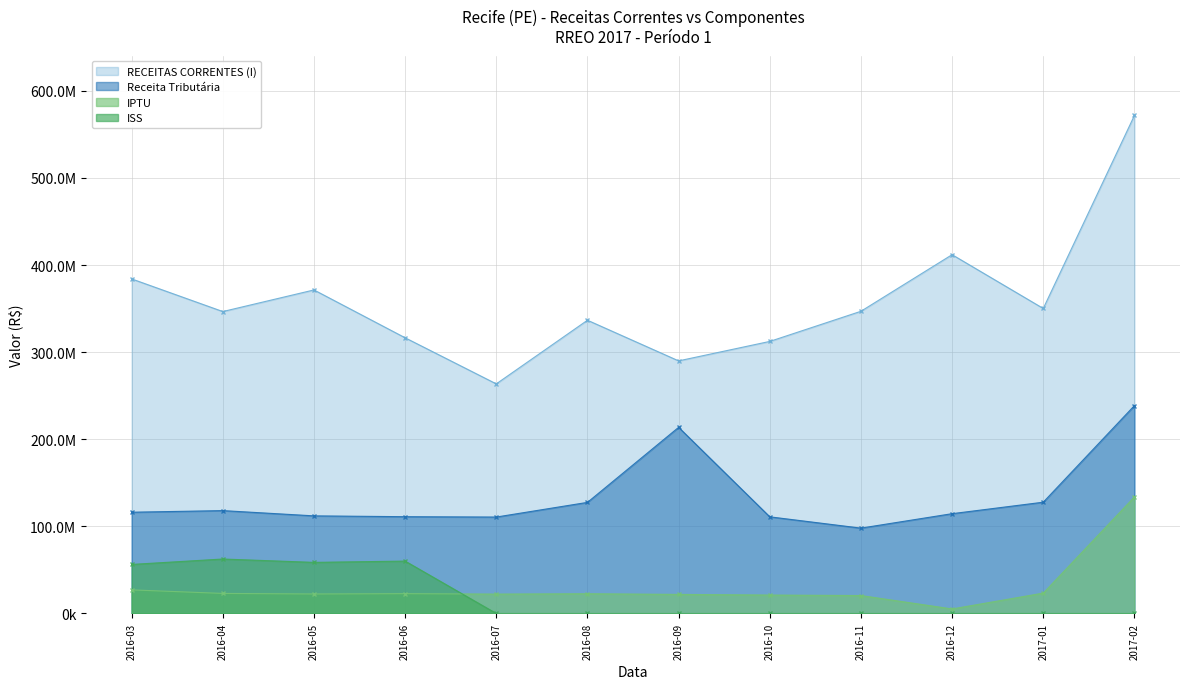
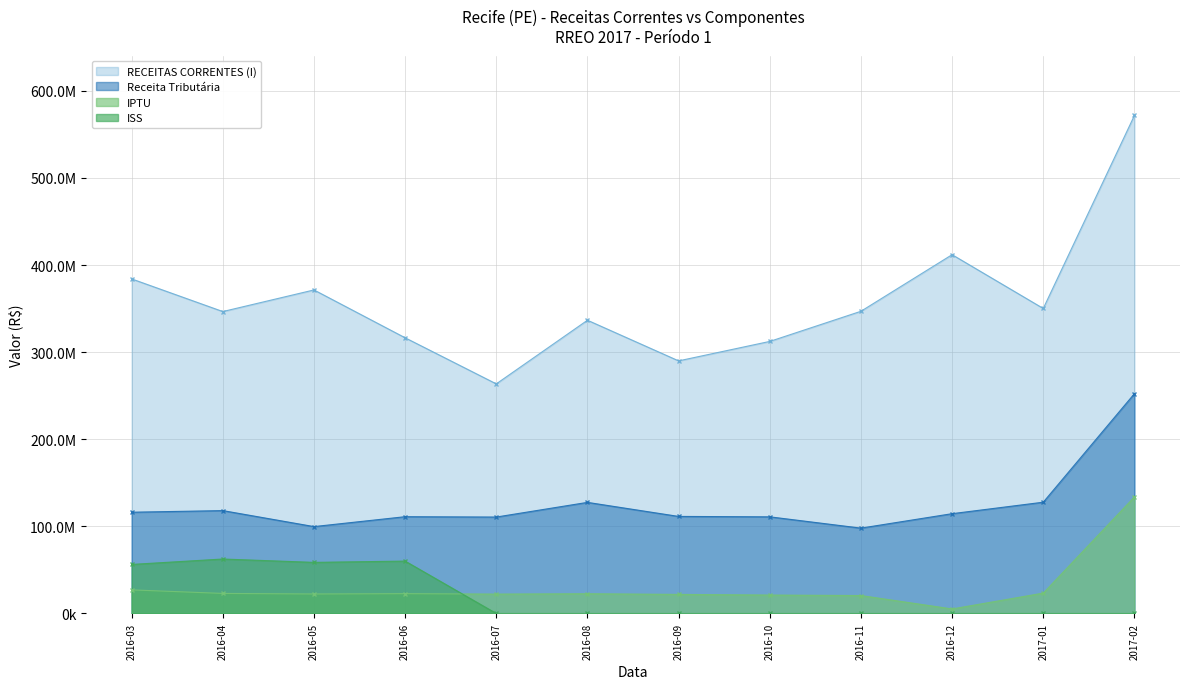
Receita Tributária, 2016-05: 110000000 -> 100000000
Receita Tributária, 2016-09: 210000000 -> 110000000
Receita Tributária, 2017-02: 240000000 -> 250000000
